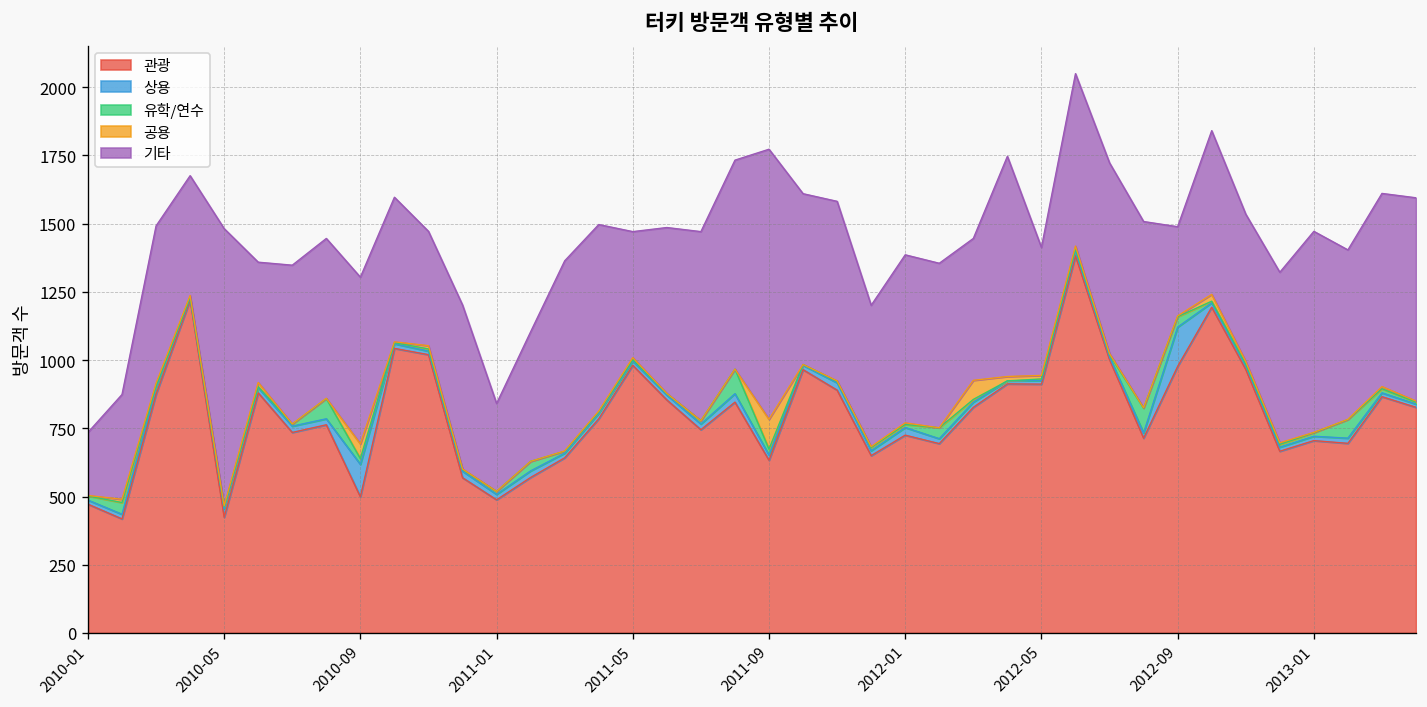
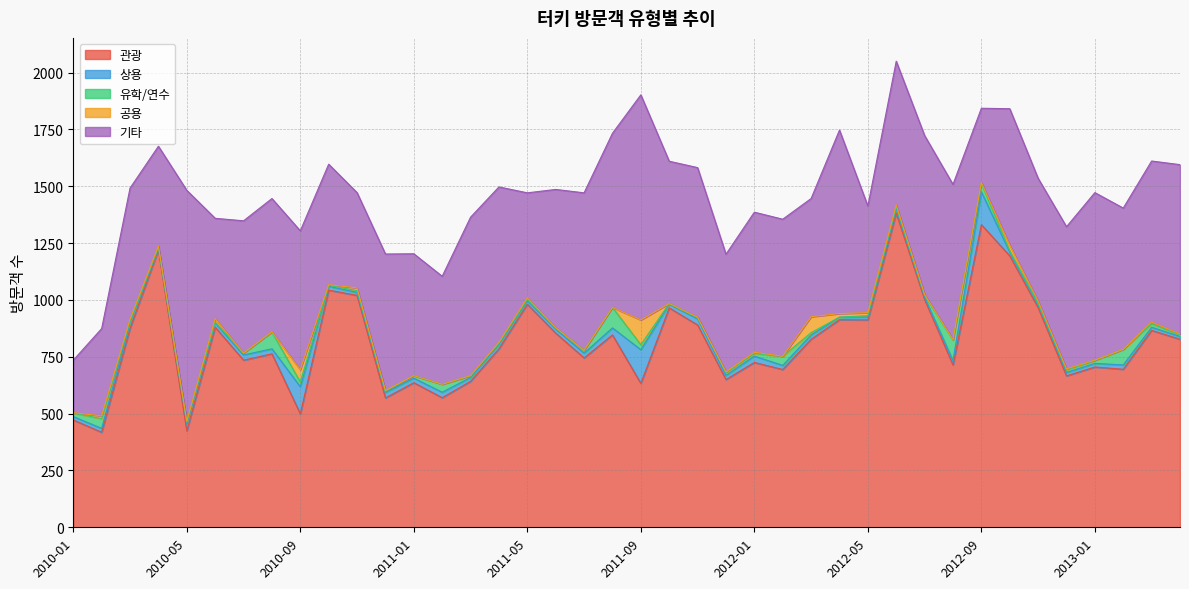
관광, 2011-01: 490 -> 640
기타, 2011-01: 320 -> 540
상용, 2011-09: 20 -> 150
관광, 2012-09: 980 -> 1330
